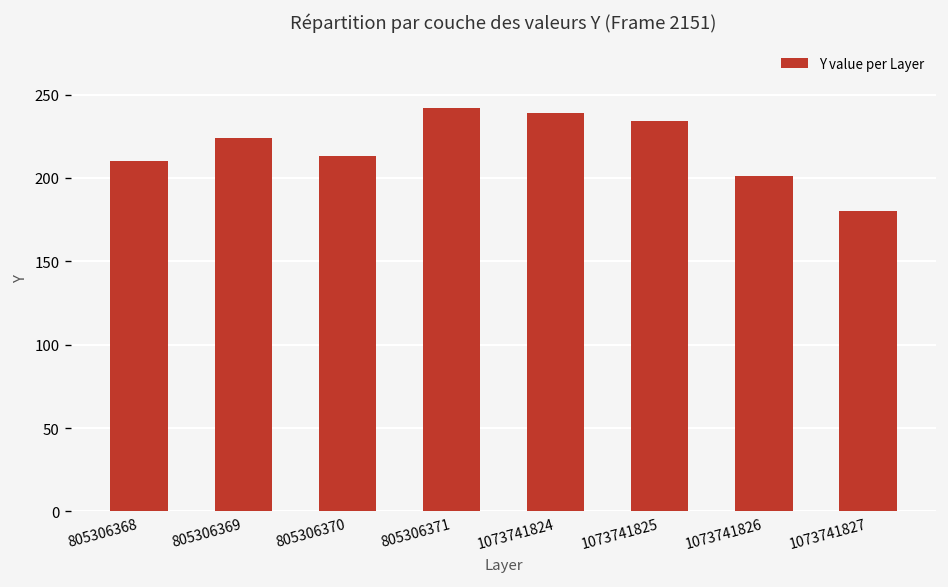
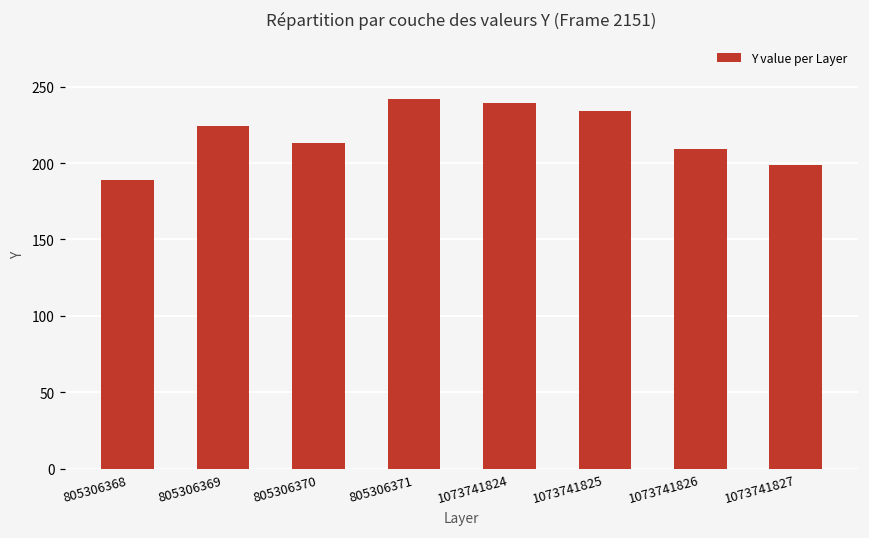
805306368: 210 -> 189
1073741826: 201 -> 209
1073741827: 180 -> 199
